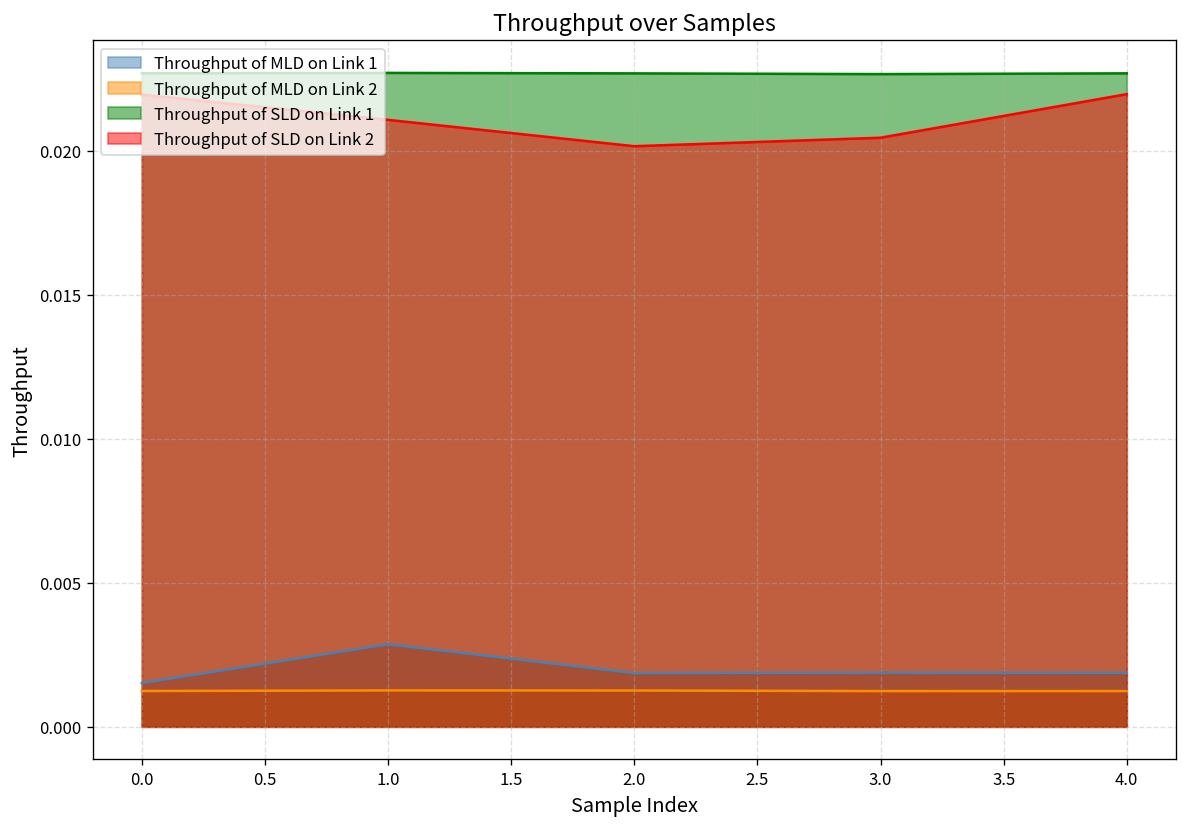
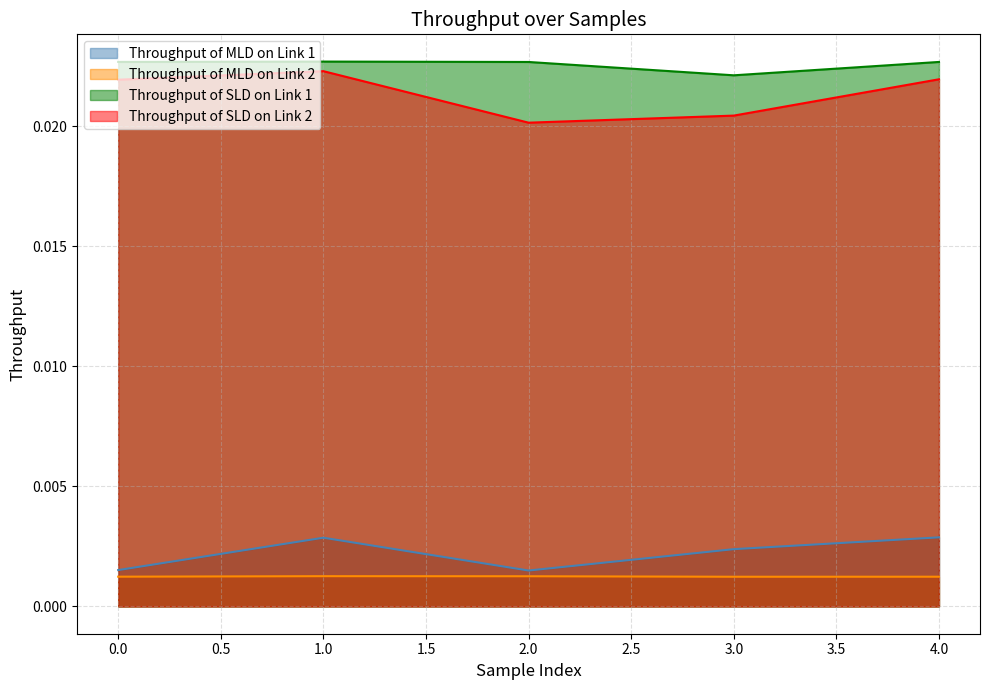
Throughput of SLD on Link 2, 1.0: 0.0211 -> 0.0223
Throughput of MLD on Link 1, 2.0: 0.0019 -> 0.0015
Throughput of MLD on Link 1, 3.0: 0.0019 -> 0.0024
Throughput of SLD on Link 1, 3.0: 0.0227 -> 0.0221
Throughput of MLD on Link 1, 4.0: 0.0019 -> 0.0029
